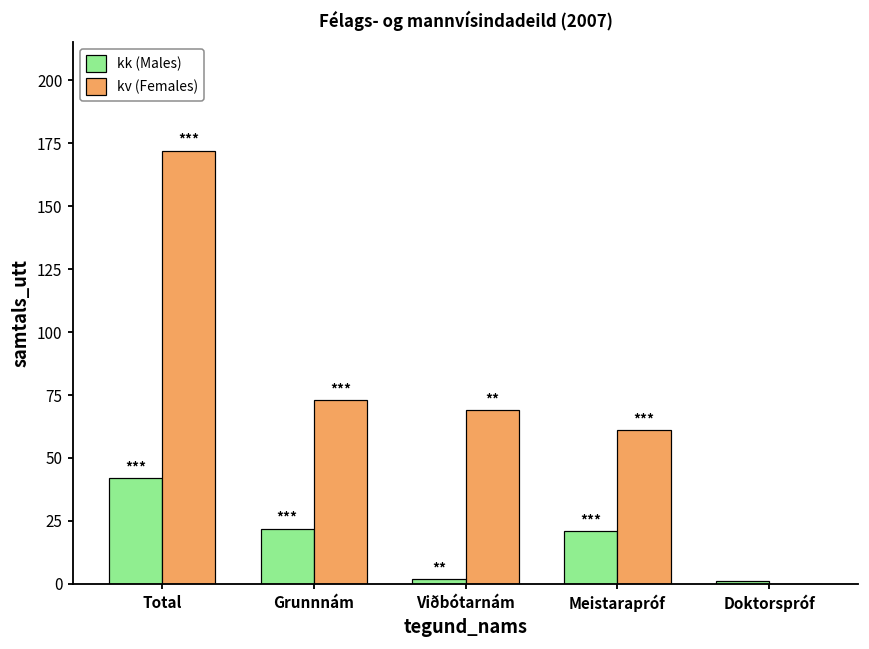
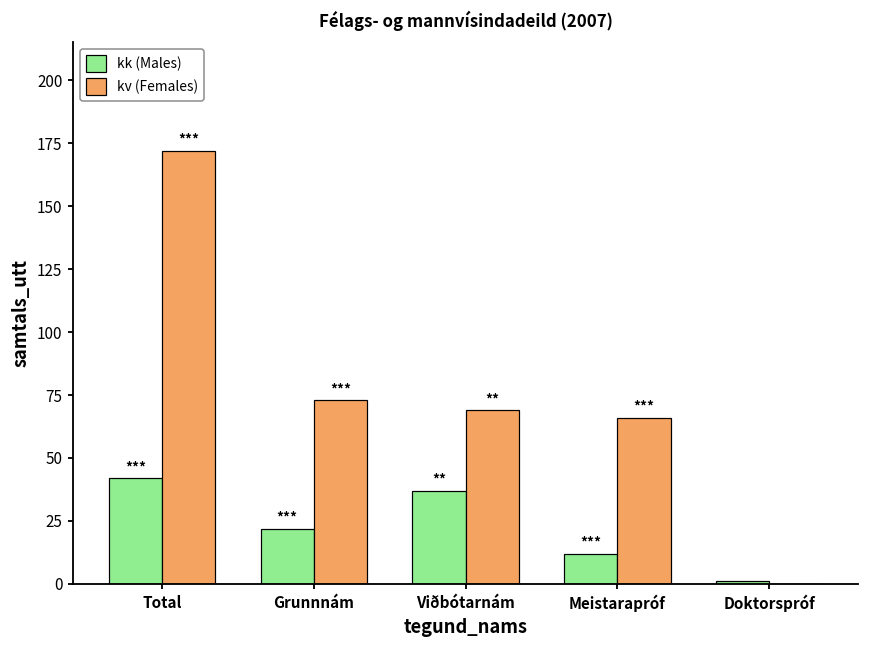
kk (Males), Viðbótarnám: 2 -> 37
kk (Males), Meistarapróf: 21 -> 12
kv (Females), Meistarapróf: 61 -> 66
